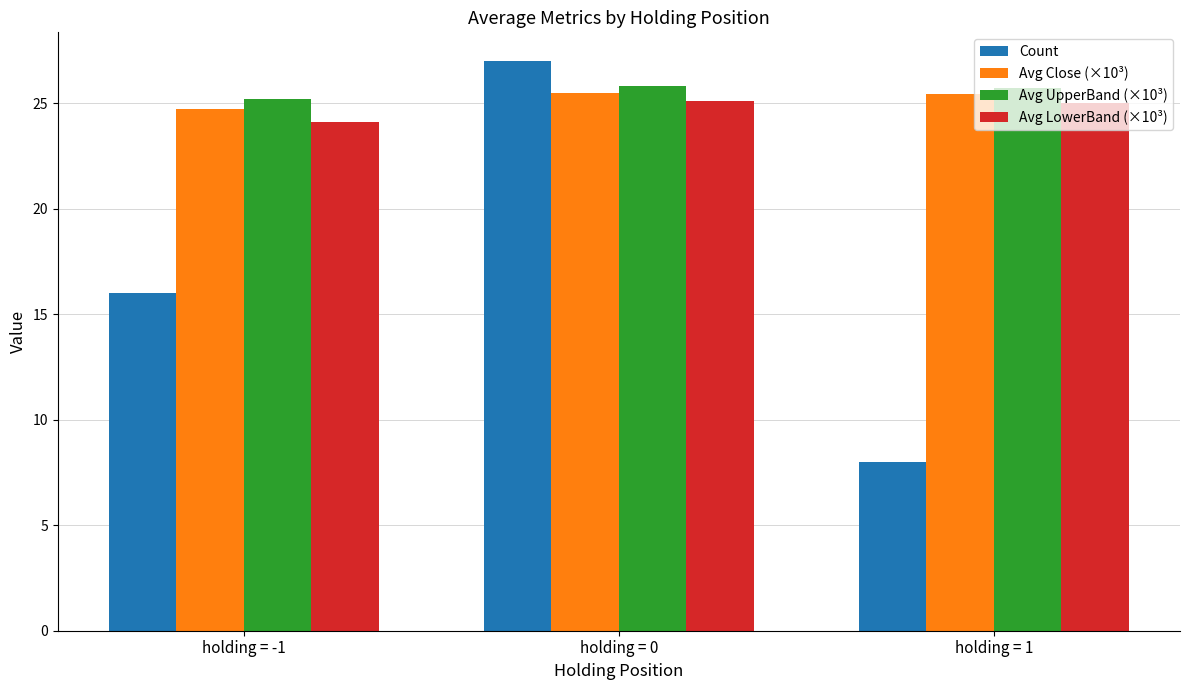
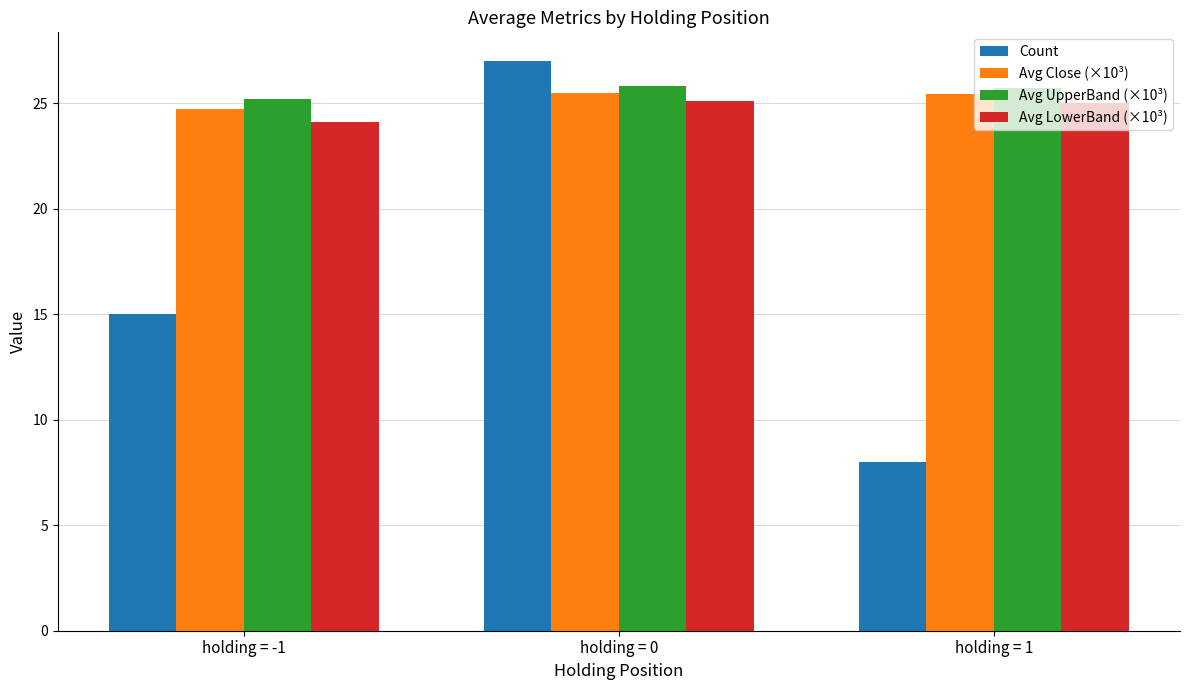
Count, holding = -1: 16 -> 15
